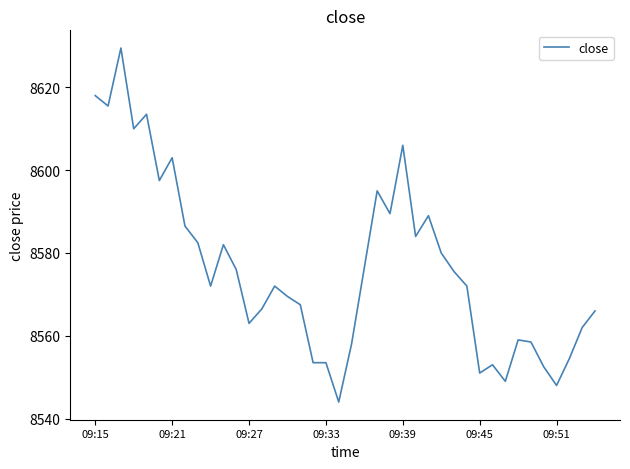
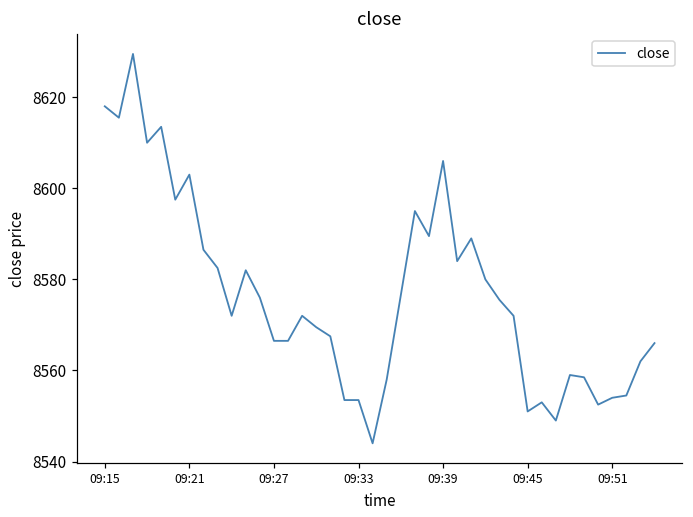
09:27: 8563 -> 8567
09:51: 8548 -> 8554
